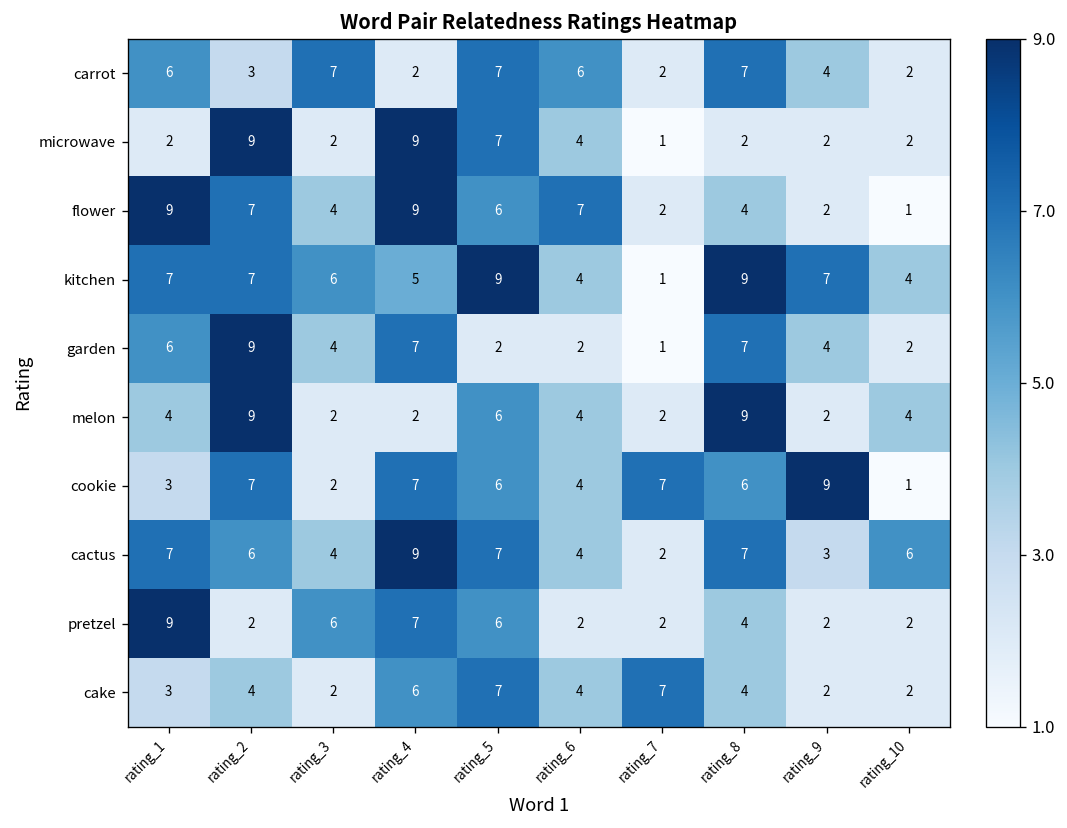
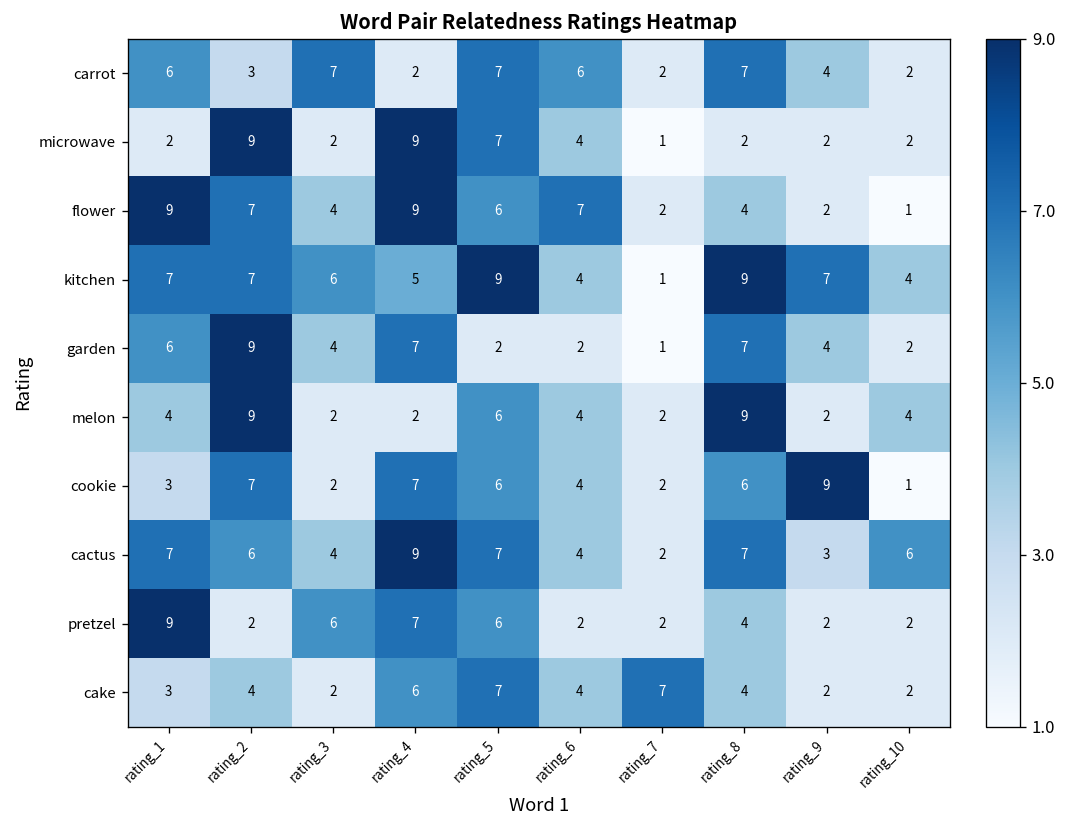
cookie, rating_7: 7 -> 2
